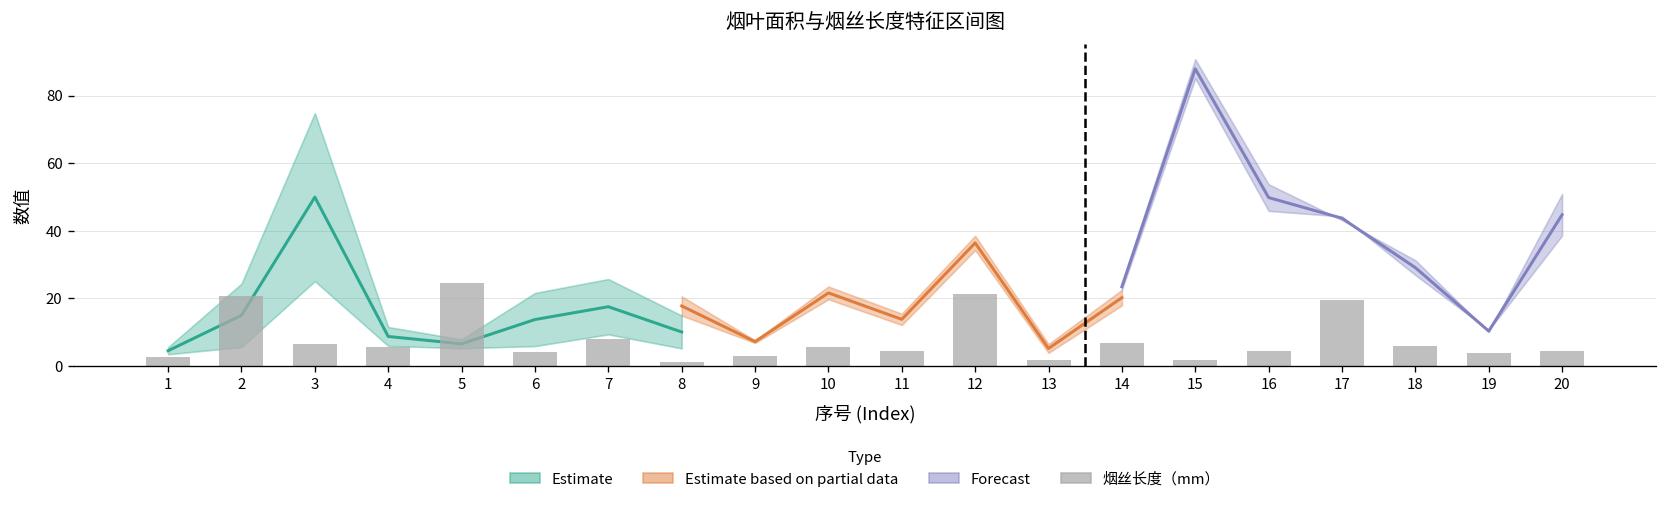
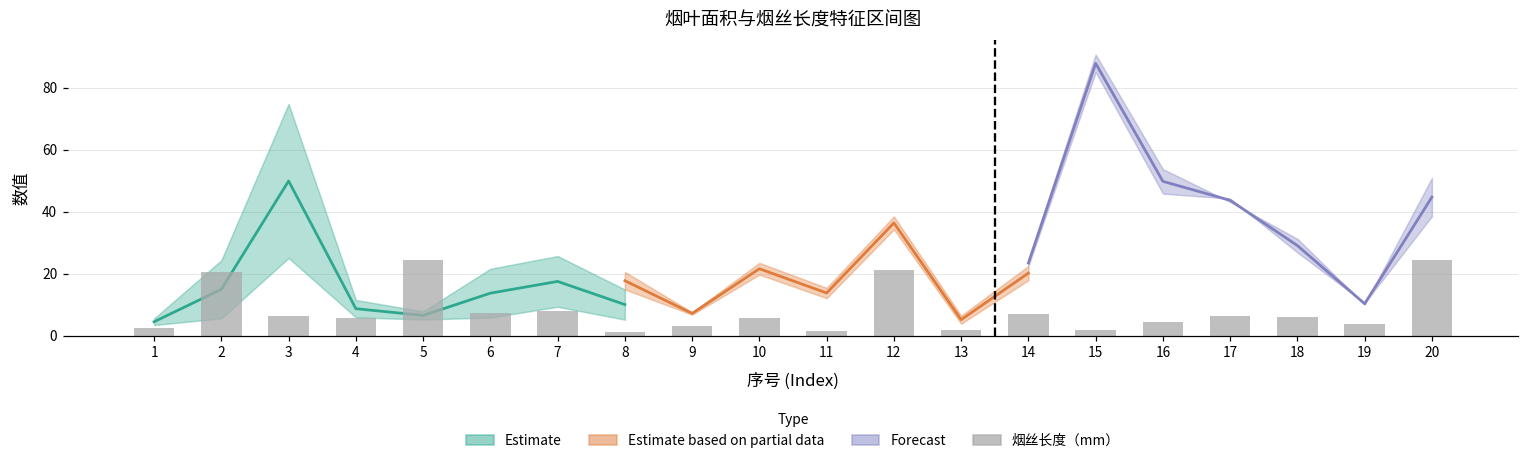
烟丝长度（mm）, 6: 4 -> 7
烟丝长度（mm）, 11: 4 -> 1
烟丝长度（mm）, 17: 20 -> 6
烟丝长度（mm）, 20: 4 -> 24
